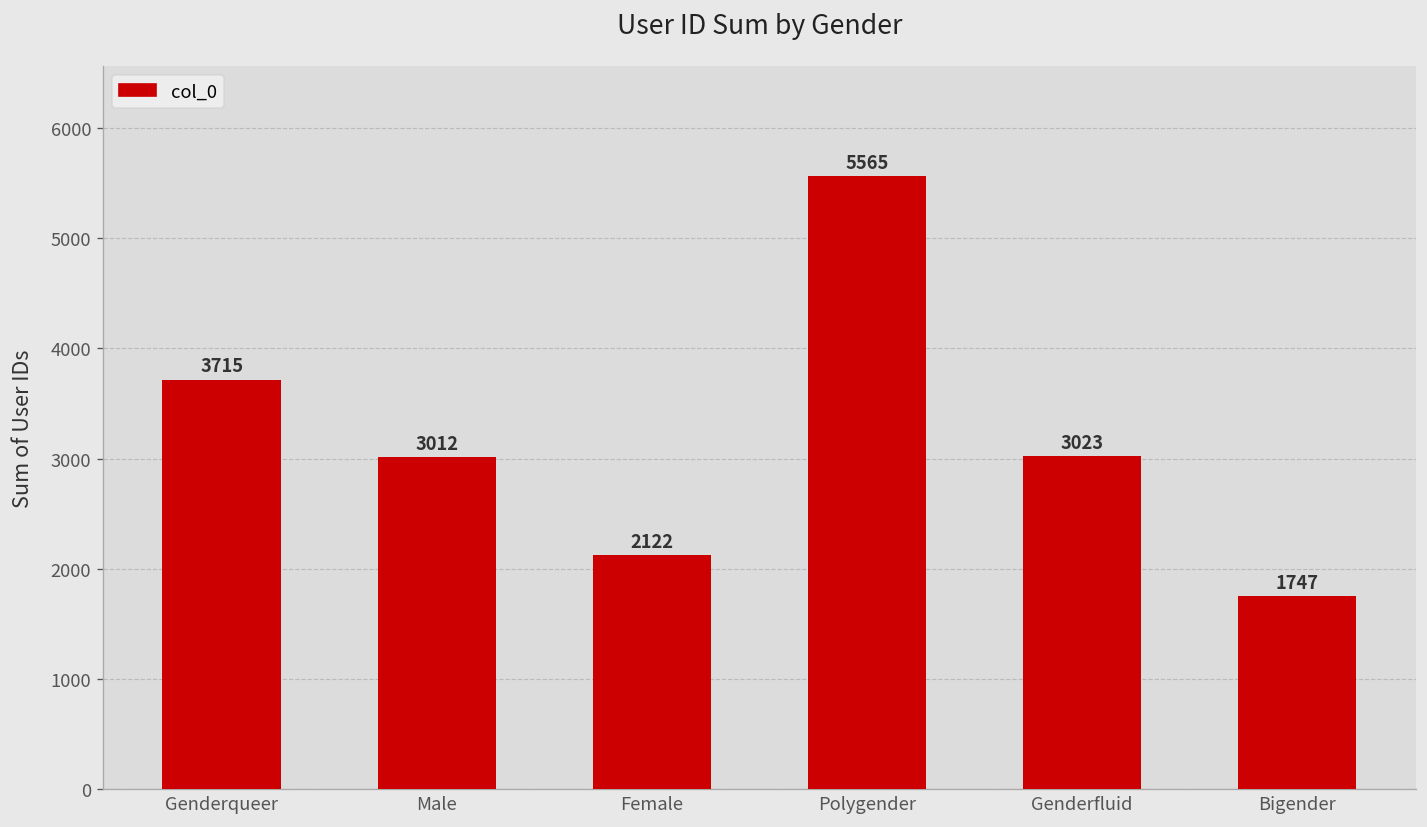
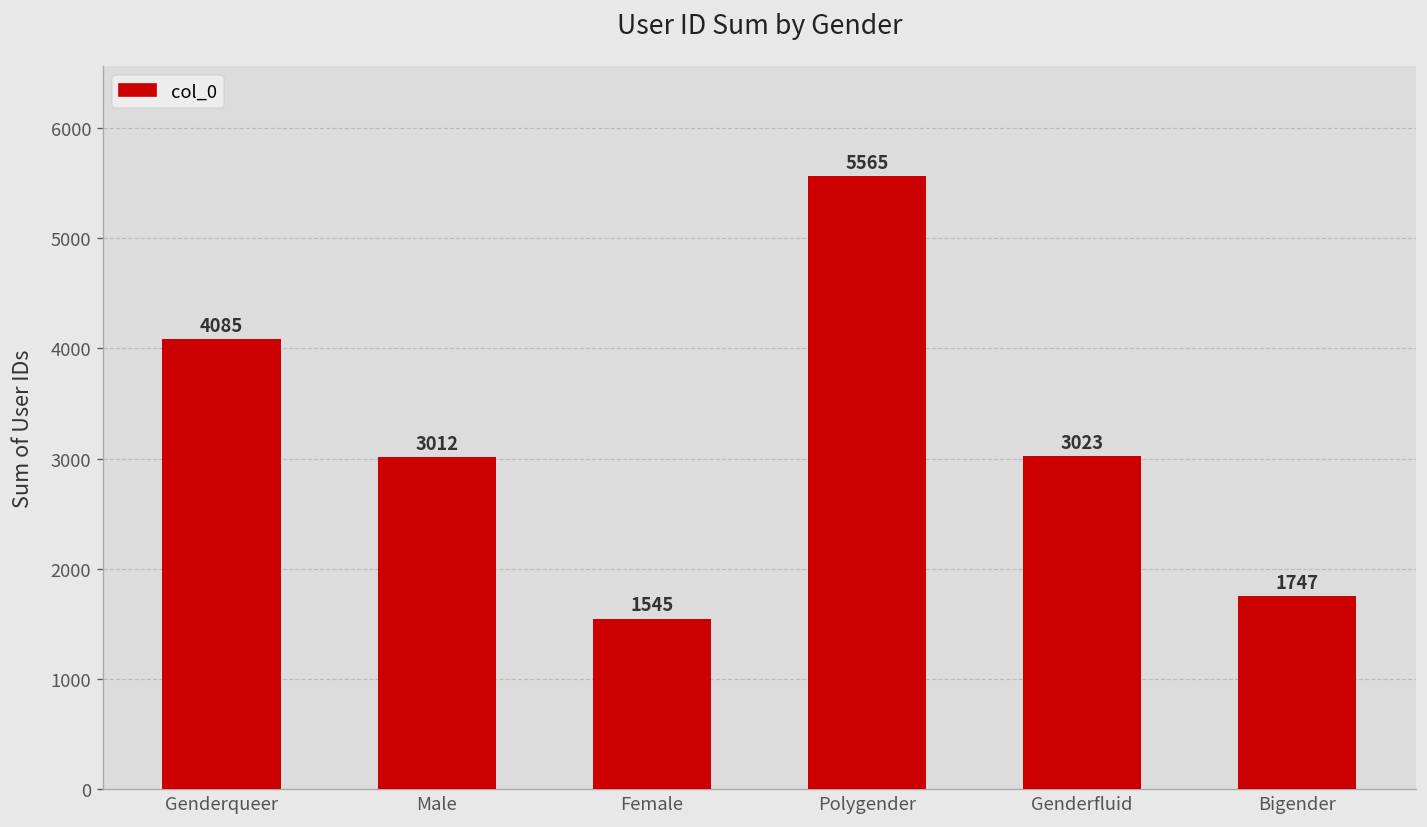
Genderqueer: 3715 -> 4085
Female: 2122 -> 1545
